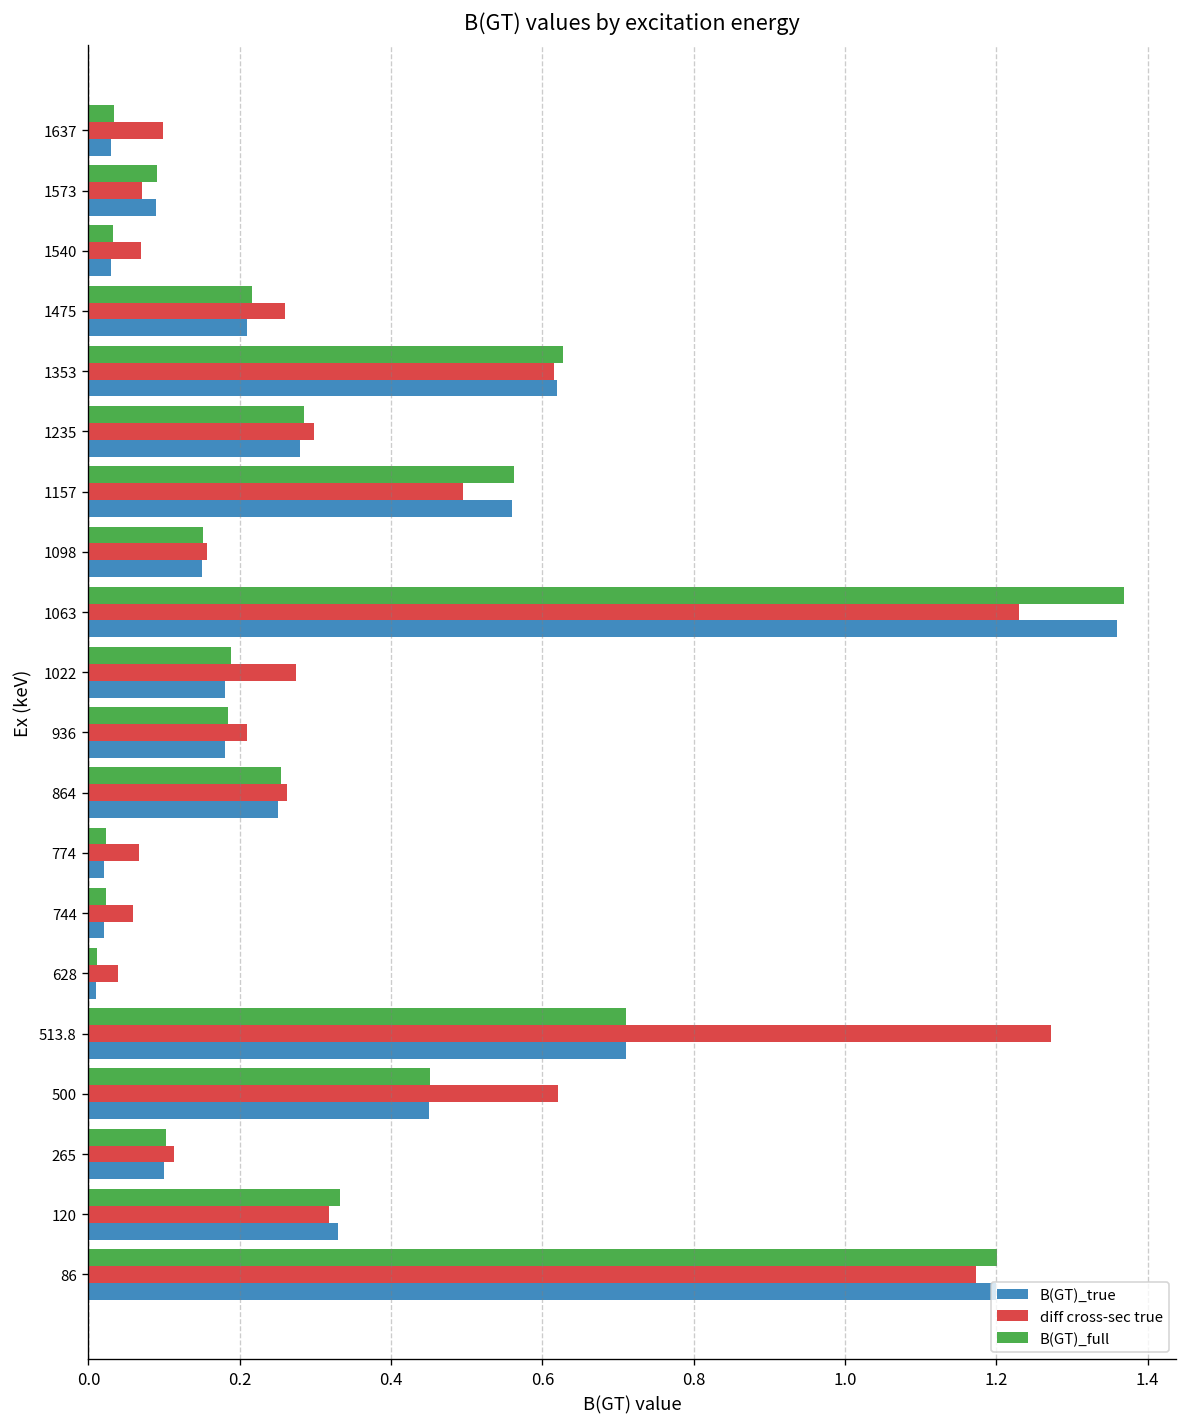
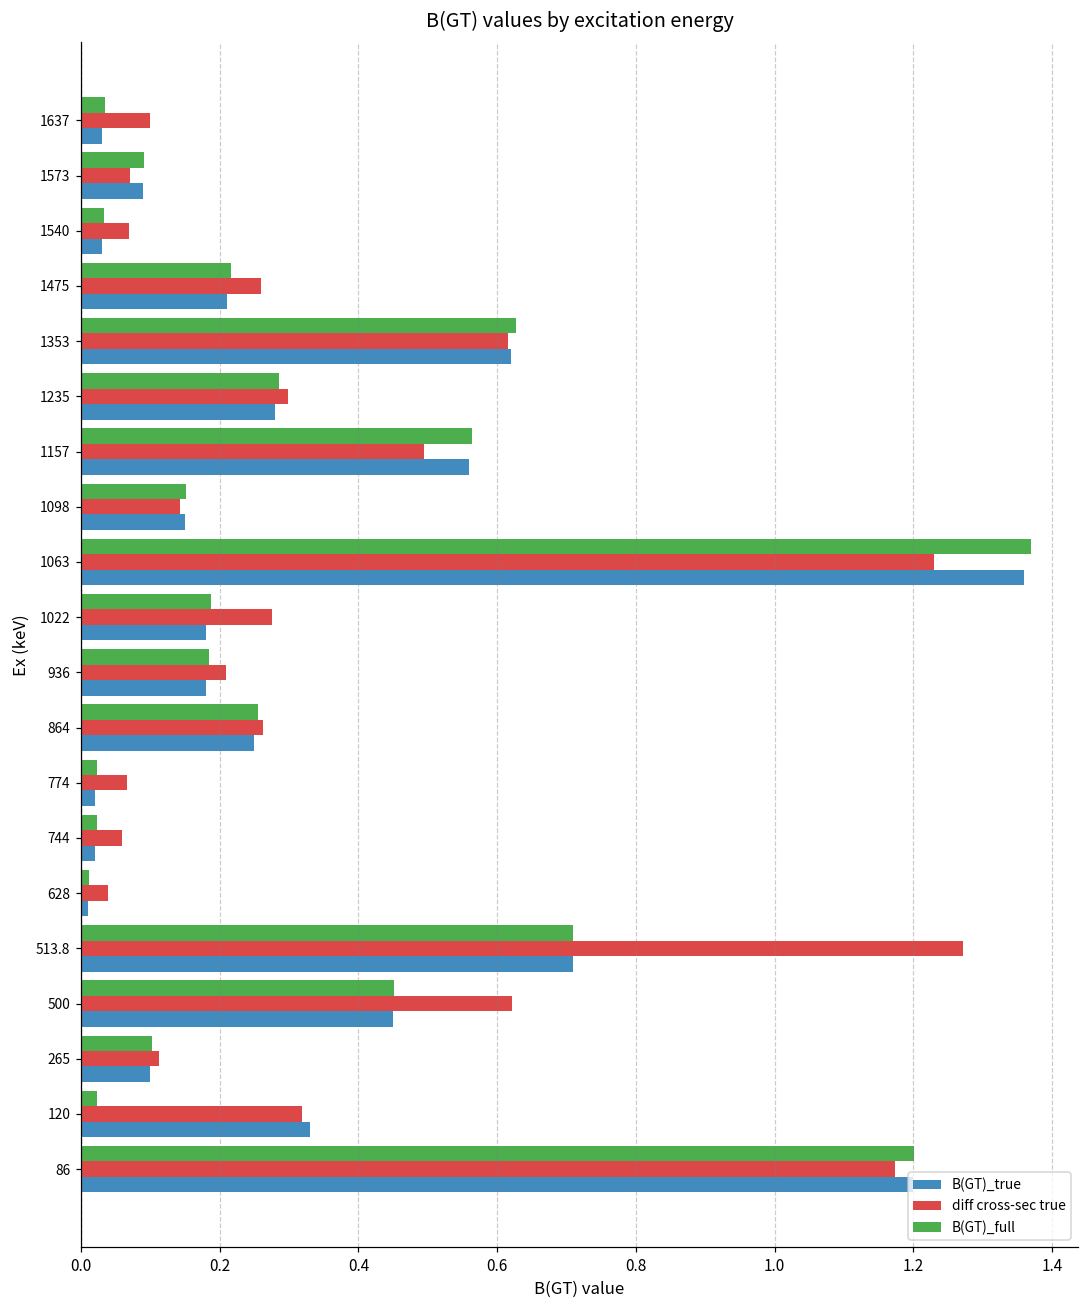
diff cross-sec true, 1098: 0.16 -> 0.14
B(GT)_full, 120: 0.33 -> 0.02
